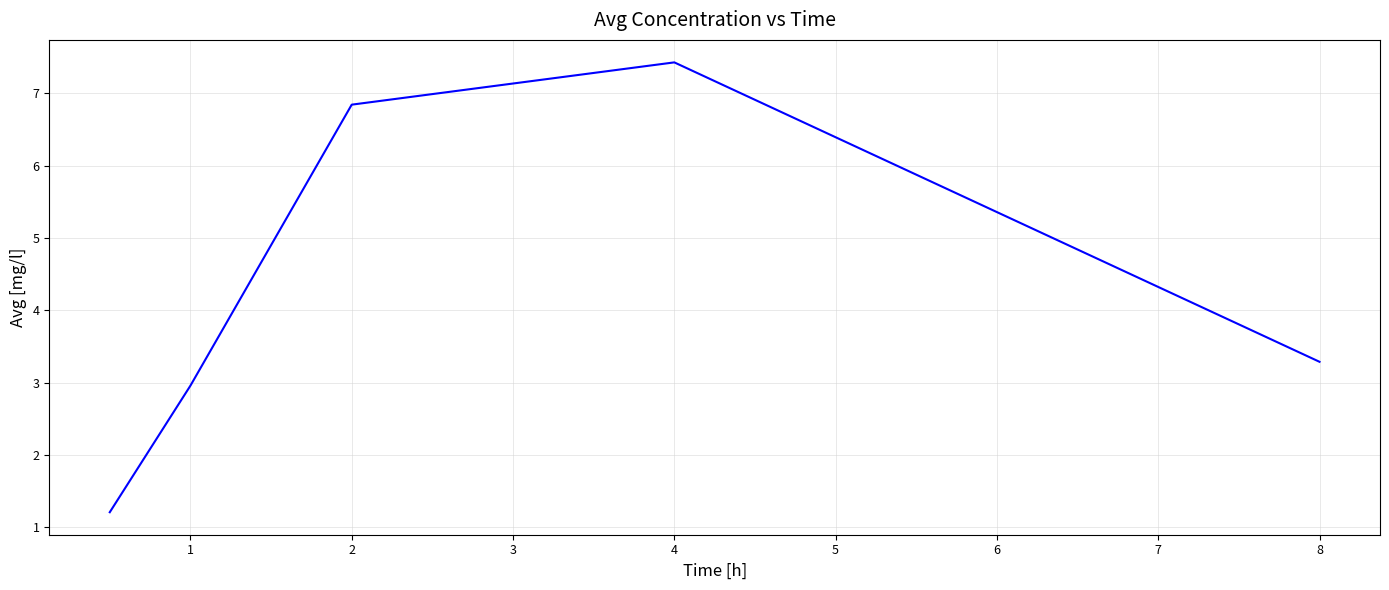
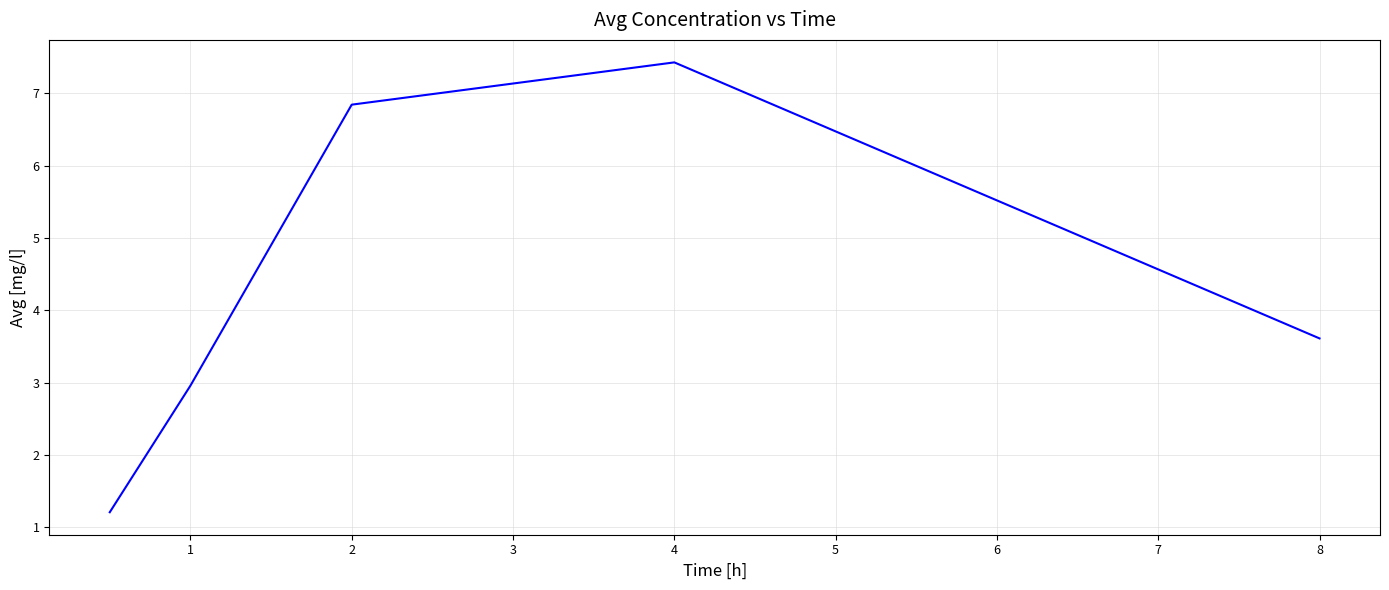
8: 3.3 -> 3.6
